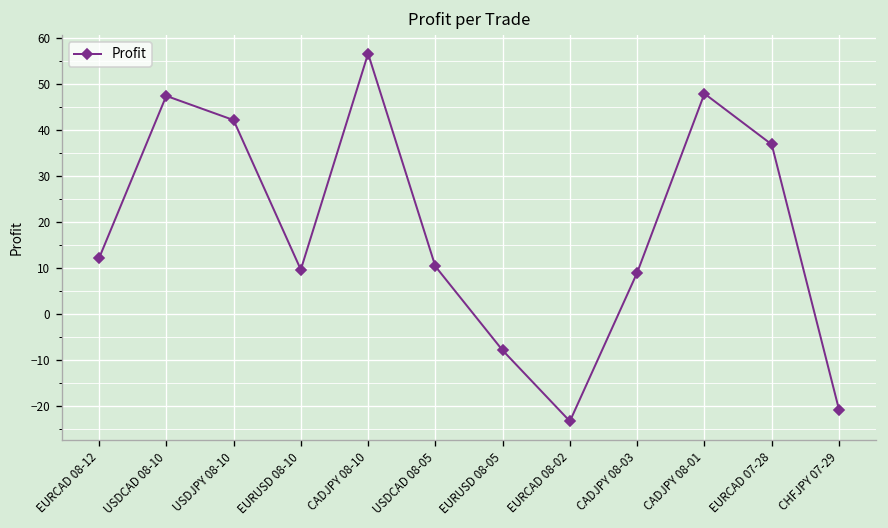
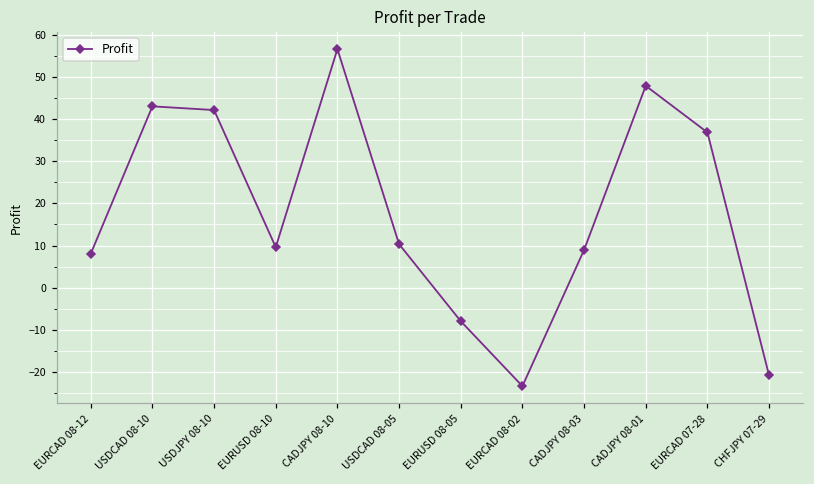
EURCAD 08-12: 12 -> 8
USDCAD 08-10: 47 -> 43
